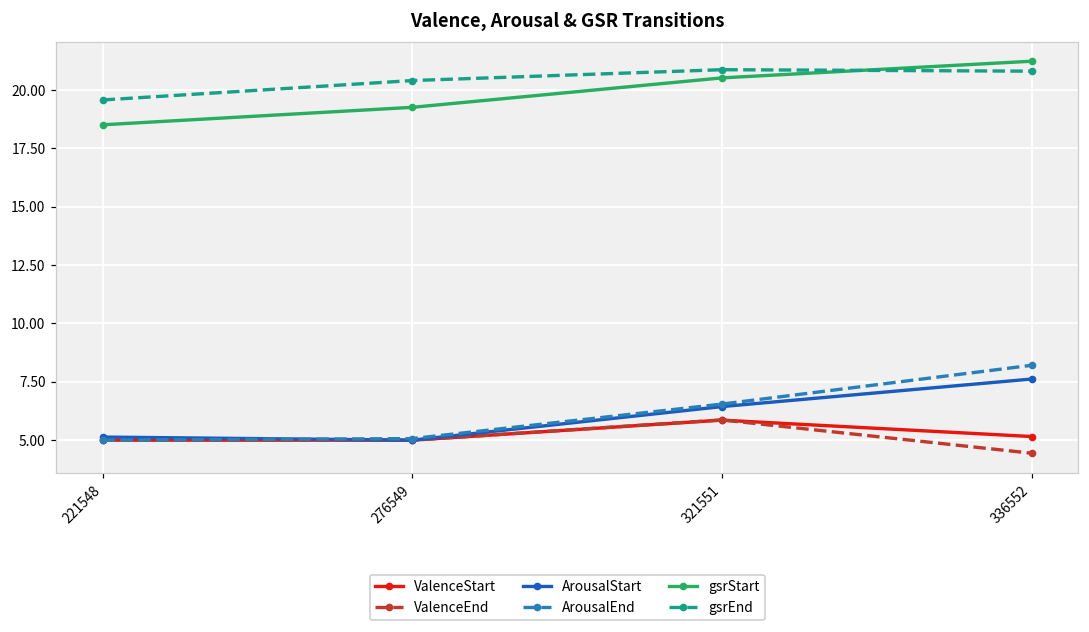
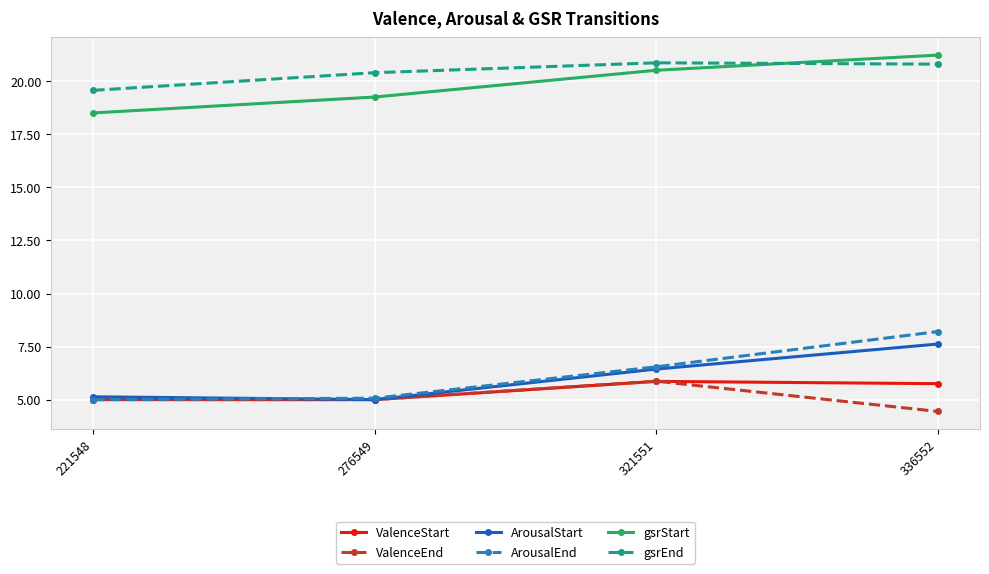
ValenceStart, 336552: 5.2 -> 5.8
